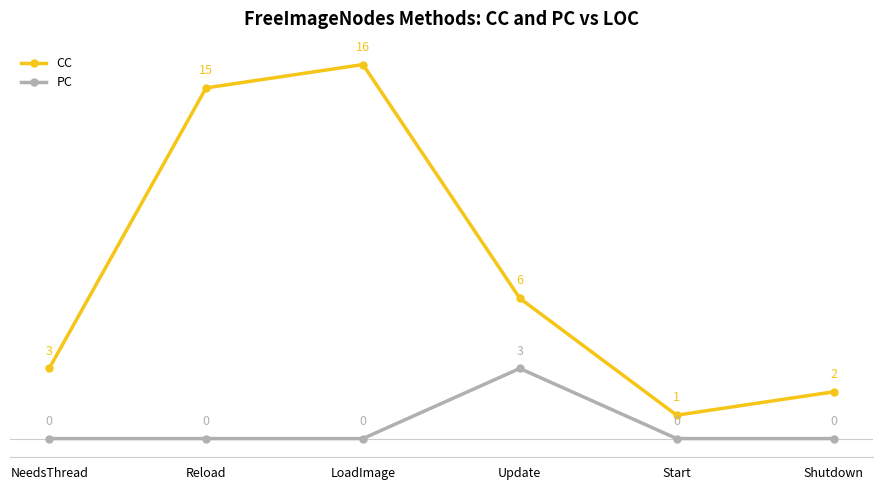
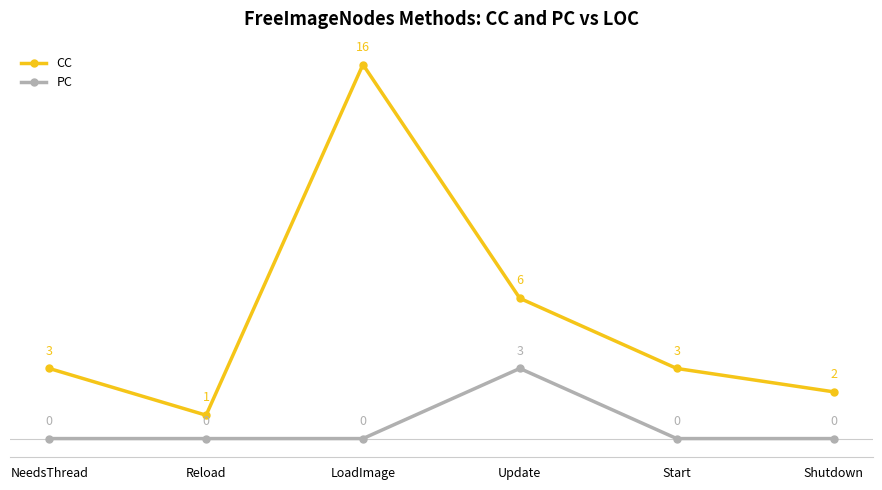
CC, Reload: 15 -> 1
CC, Start: 1 -> 3
